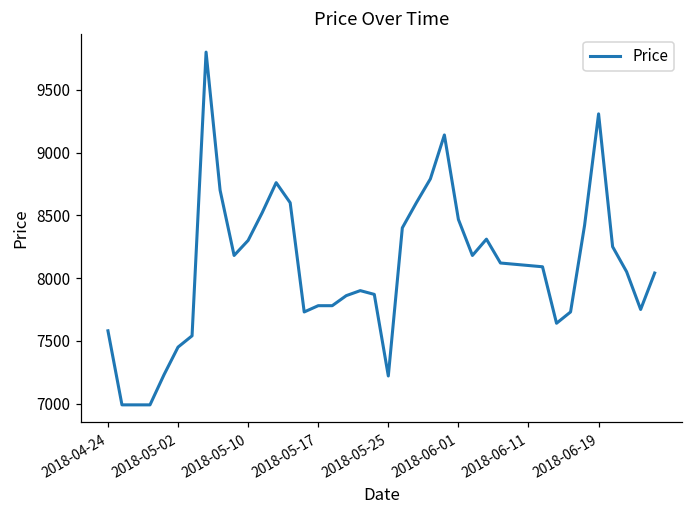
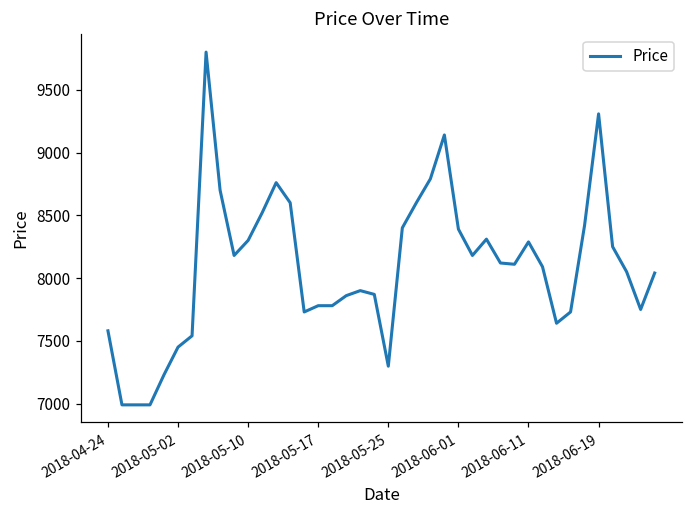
2018-05-25: 7220 -> 7300
2018-06-01: 8470 -> 8390
2018-06-11: 8100 -> 8290
